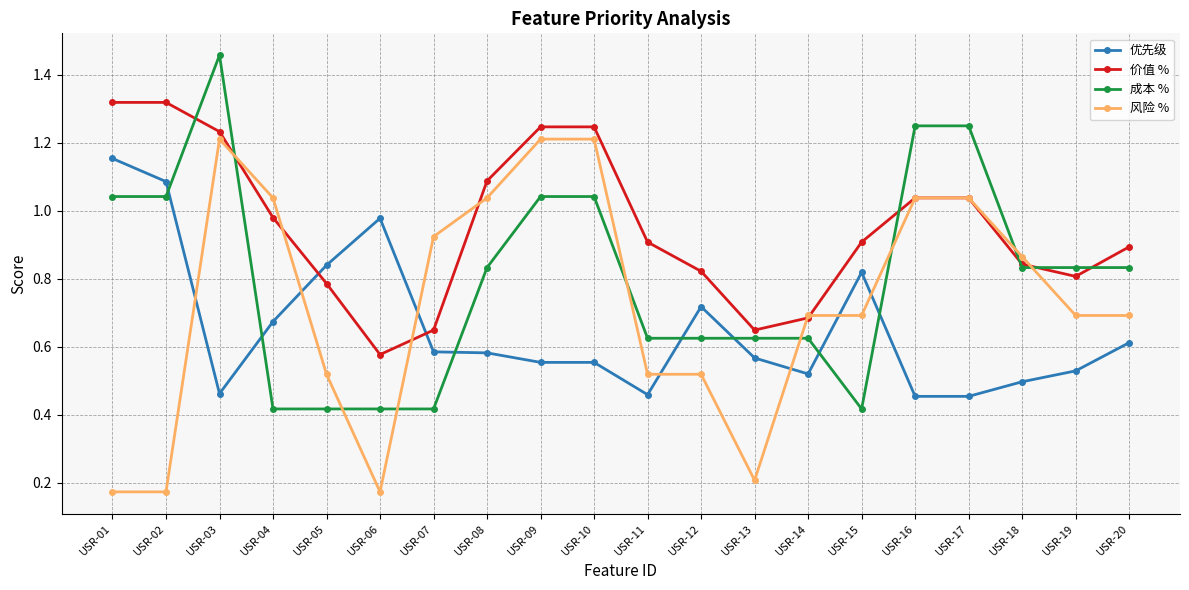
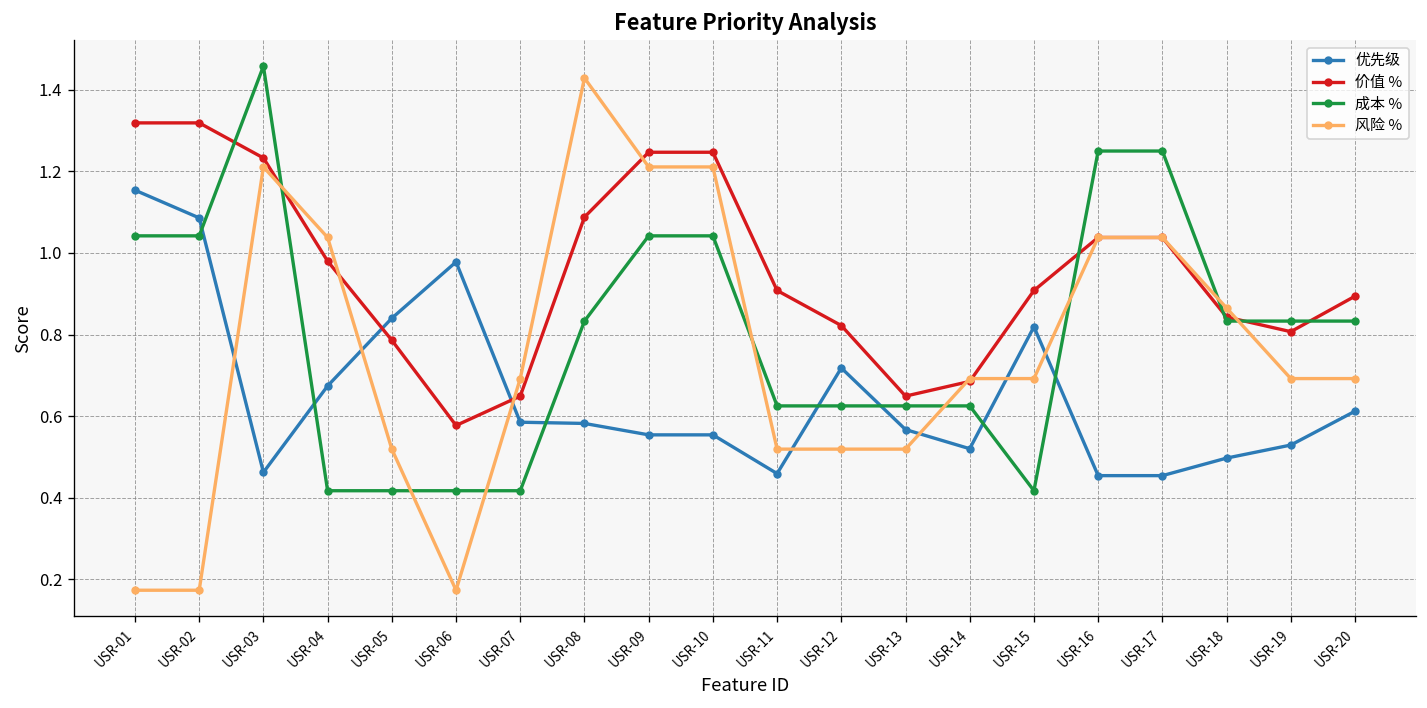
风险 %, USR-07: 0.92 -> 0.69
风险 %, USR-08: 1.04 -> 1.43
风险 %, USR-13: 0.21 -> 0.52
